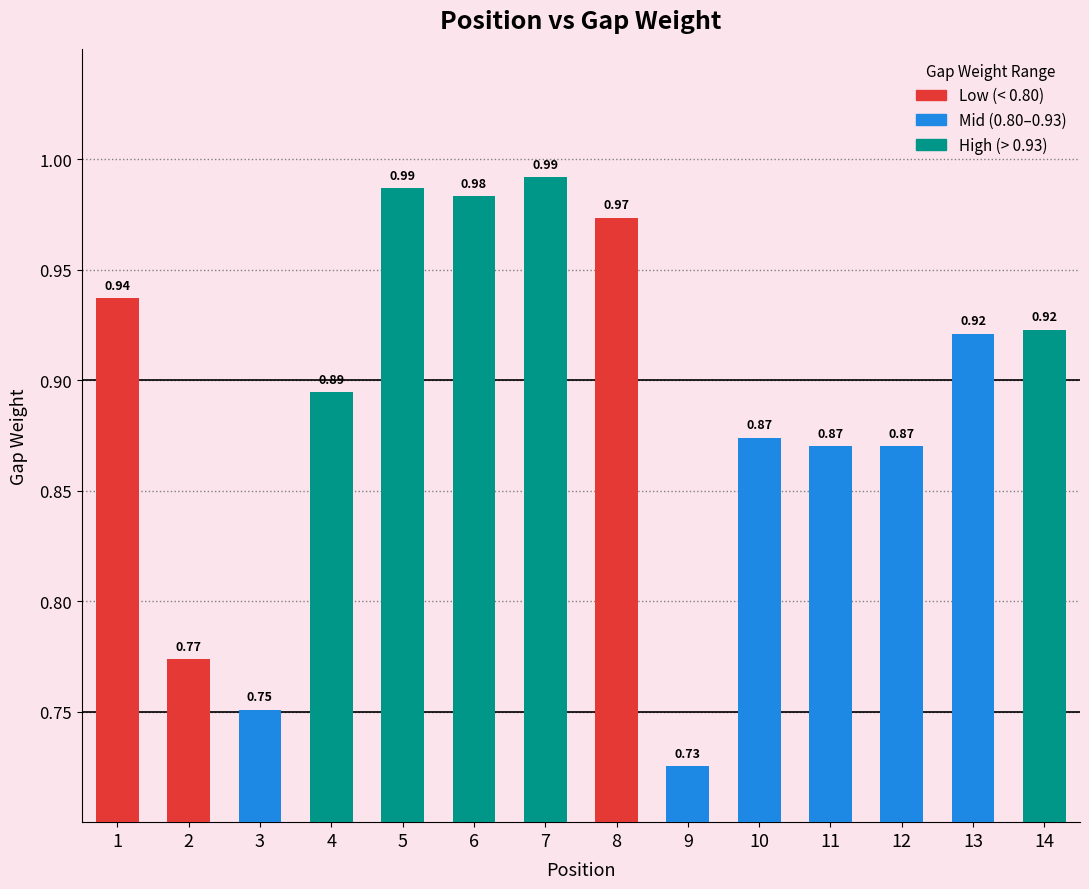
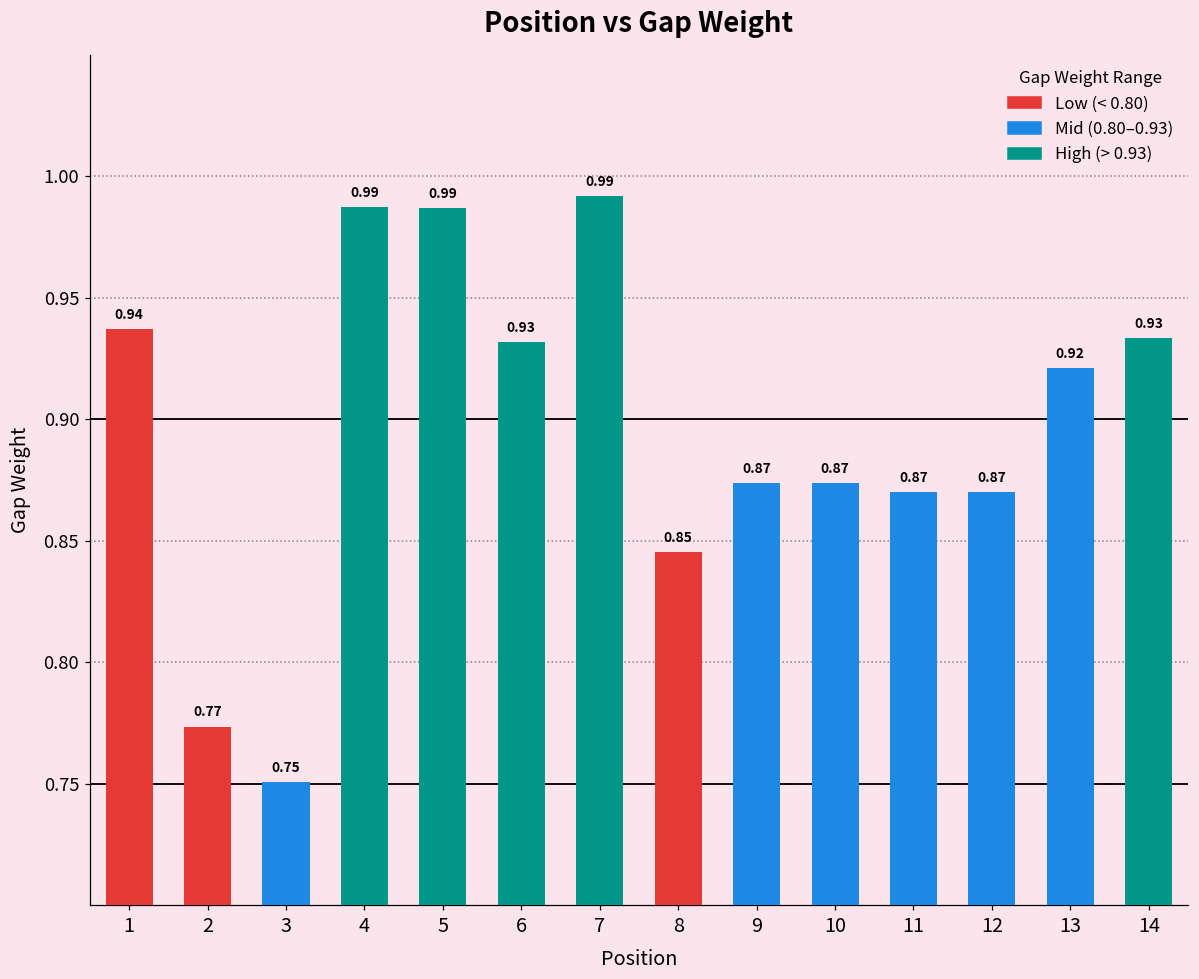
4: 0.89 -> 0.99
6: 0.98 -> 0.93
8: 0.97 -> 0.85
9: 0.73 -> 0.87
14: 0.92 -> 0.93
